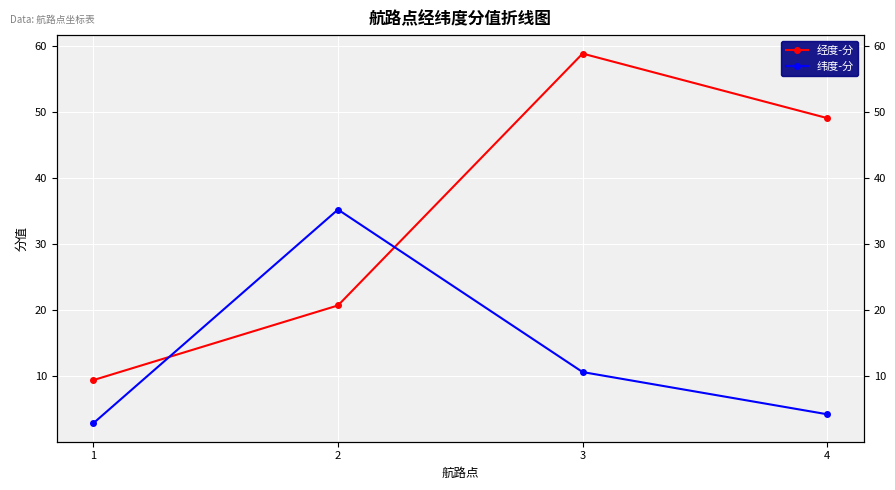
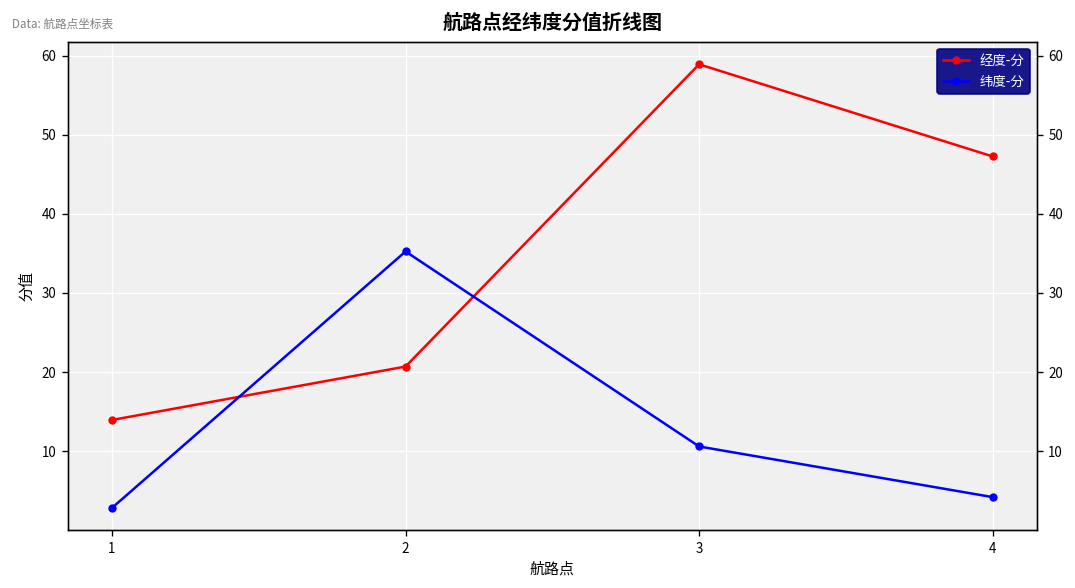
经度-分, 1: 9 -> 14
经度-分, 4: 49 -> 47
